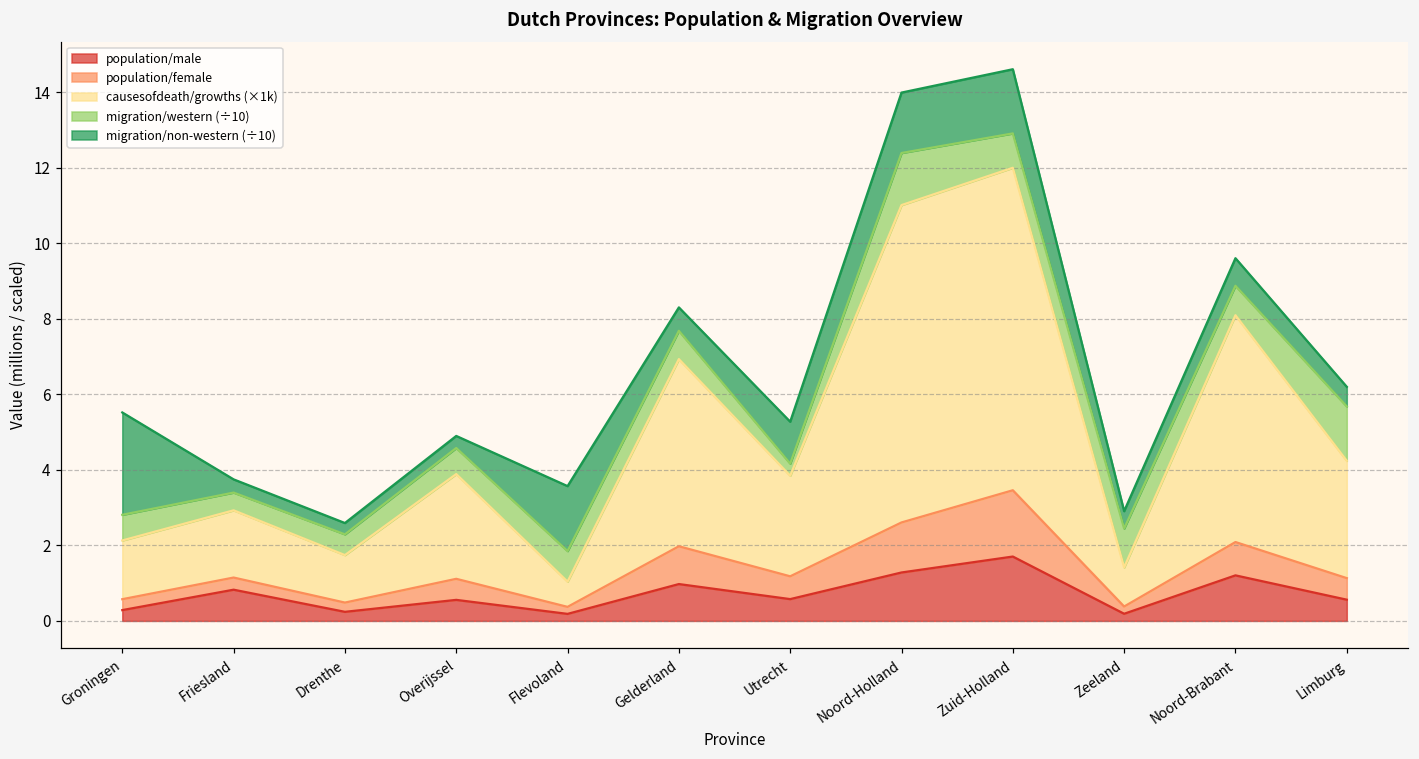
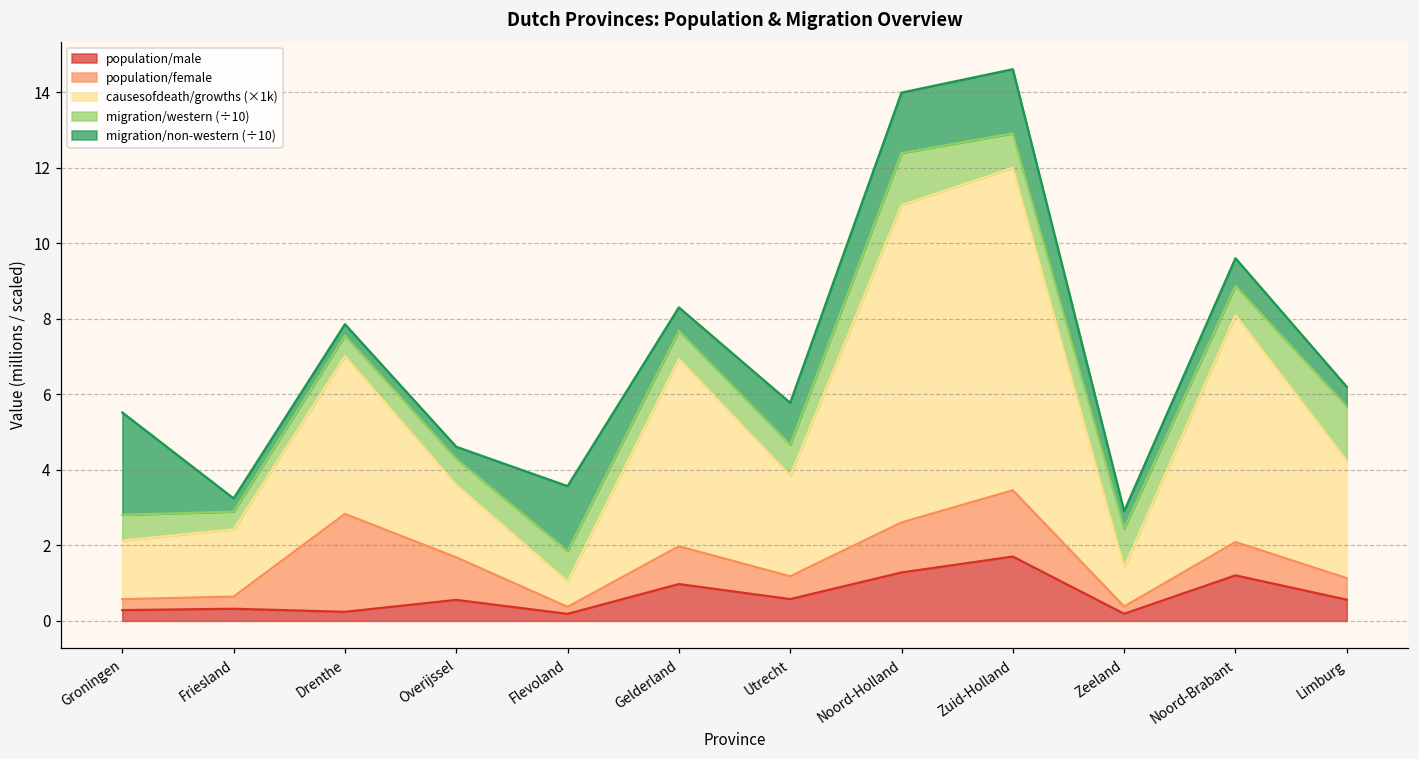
population/male, Friesland: 0.8 -> 0.3
population/female, Drenthe: 0.2 -> 2.6
causesofdeath/growths (×1k), Drenthe: 1.3 -> 4.2
population/female, Overijssel: 0.6 -> 1.1
causesofdeath/growths (×1k), Overijssel: 2.8 -> 1.9
migration/western (÷10), Utrecht: 0.3 -> 0.8
